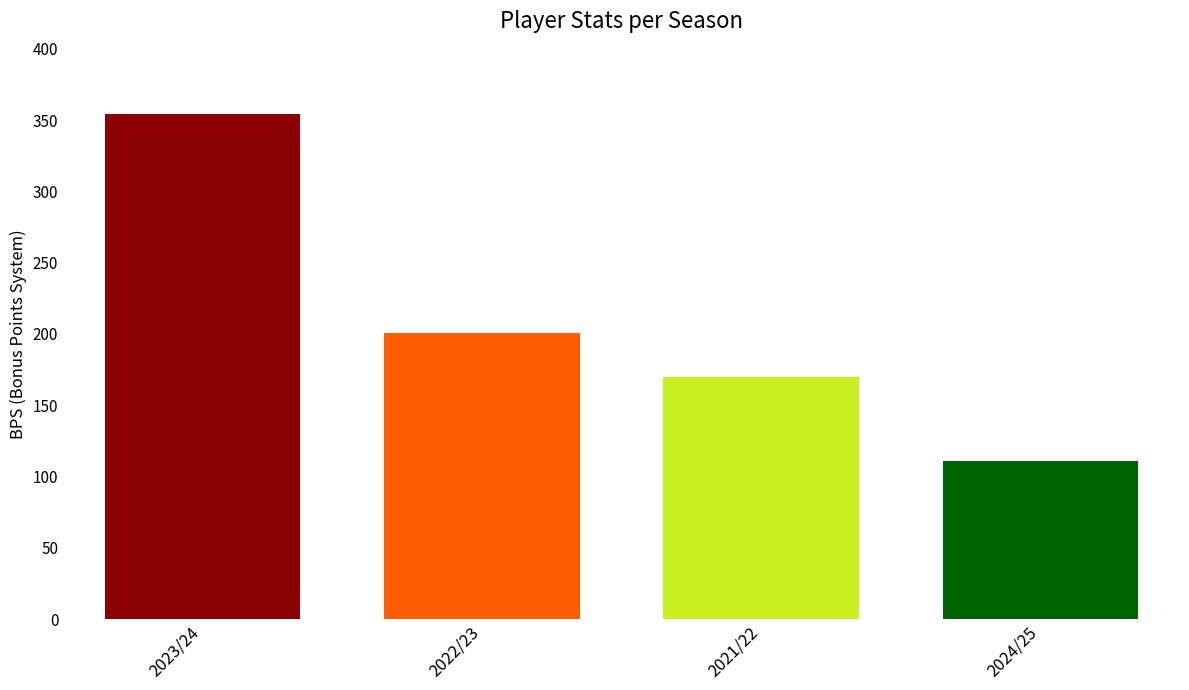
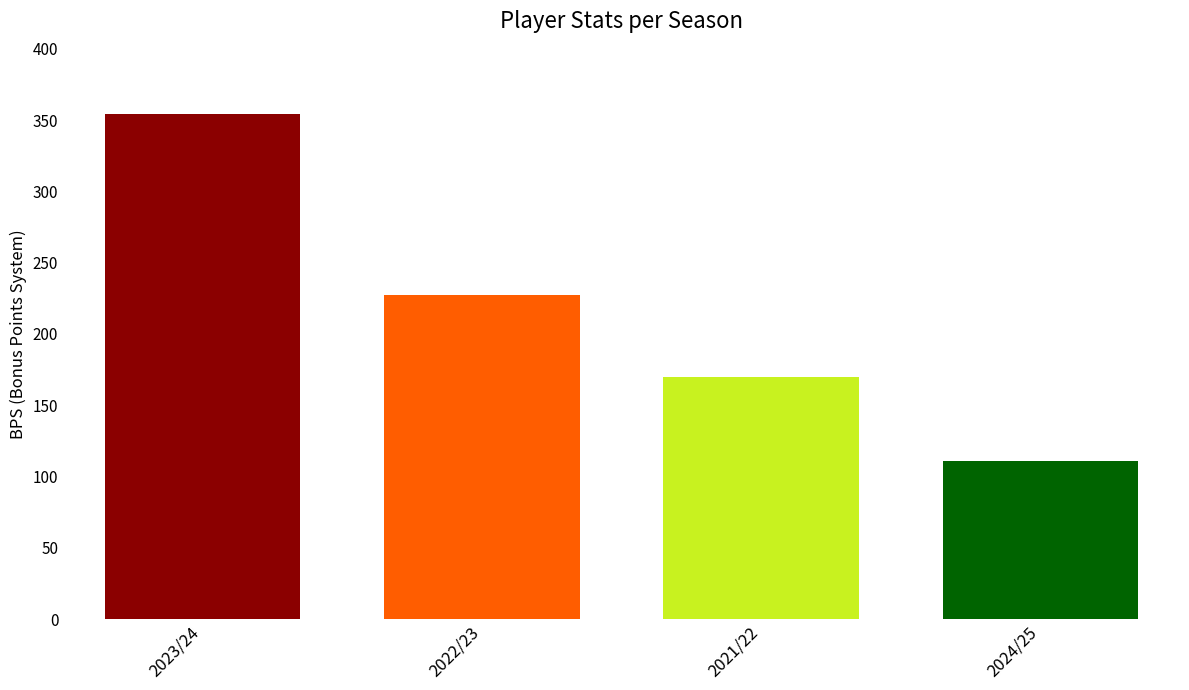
2022/23: 201 -> 227
